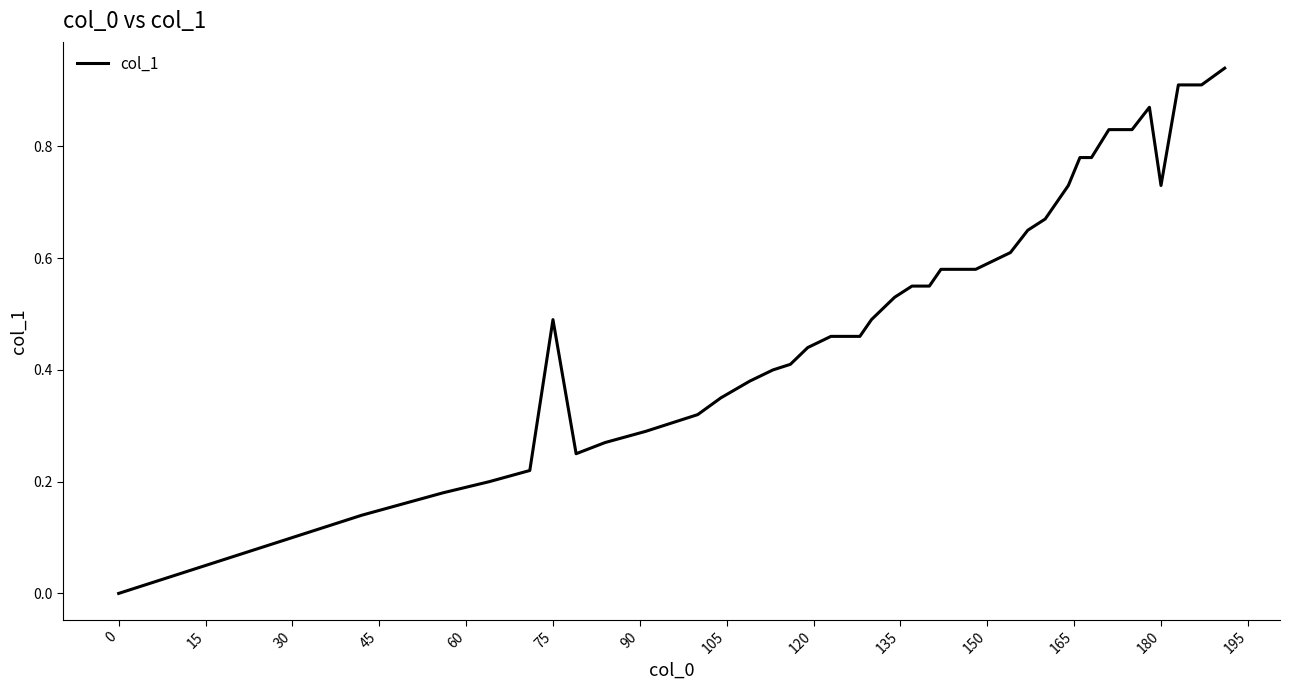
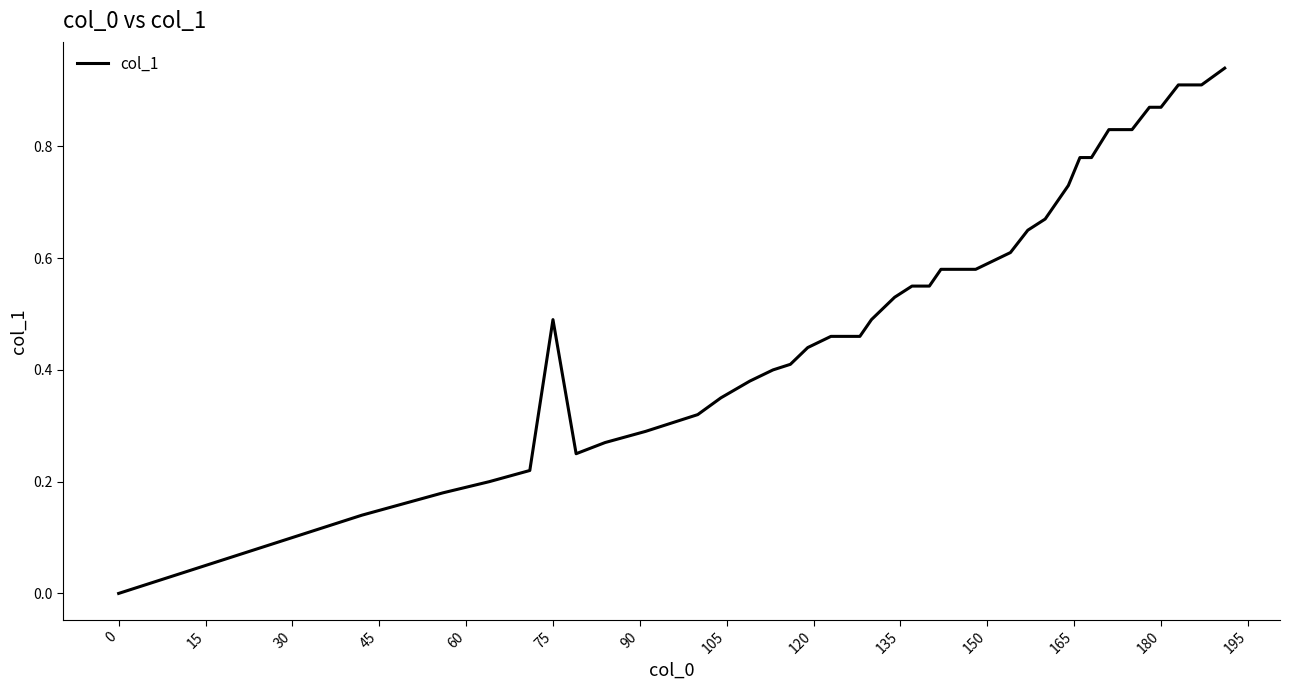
180: 0.73 -> 0.87
